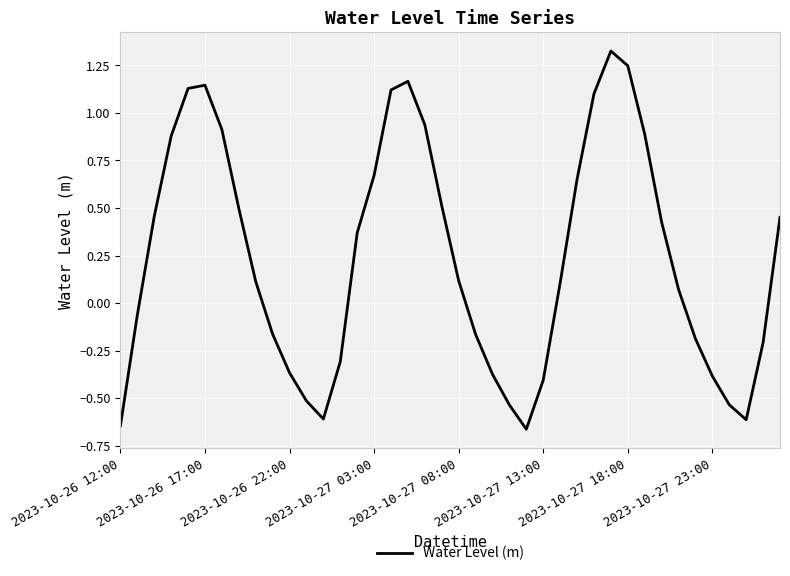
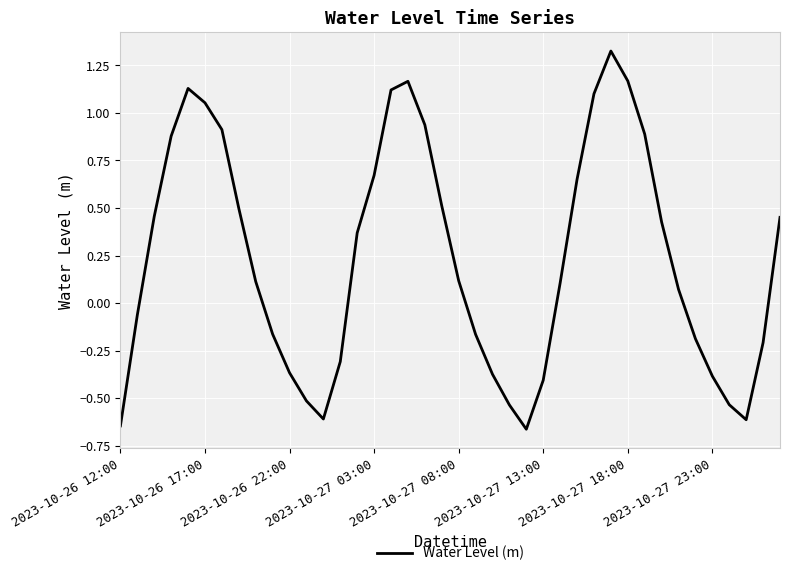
2023-10-26 17:00: 1.15 -> 1.05
2023-10-27 18:00: 1.25 -> 1.17
